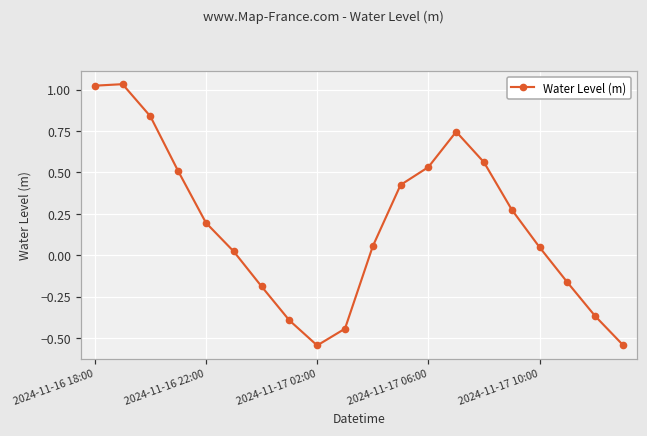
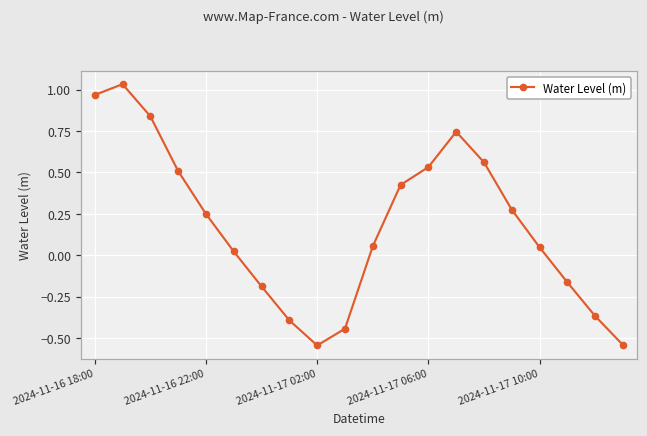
2024-11-16 18:00: 1.02 -> 0.97
2024-11-16 22:00: 0.20 -> 0.25
